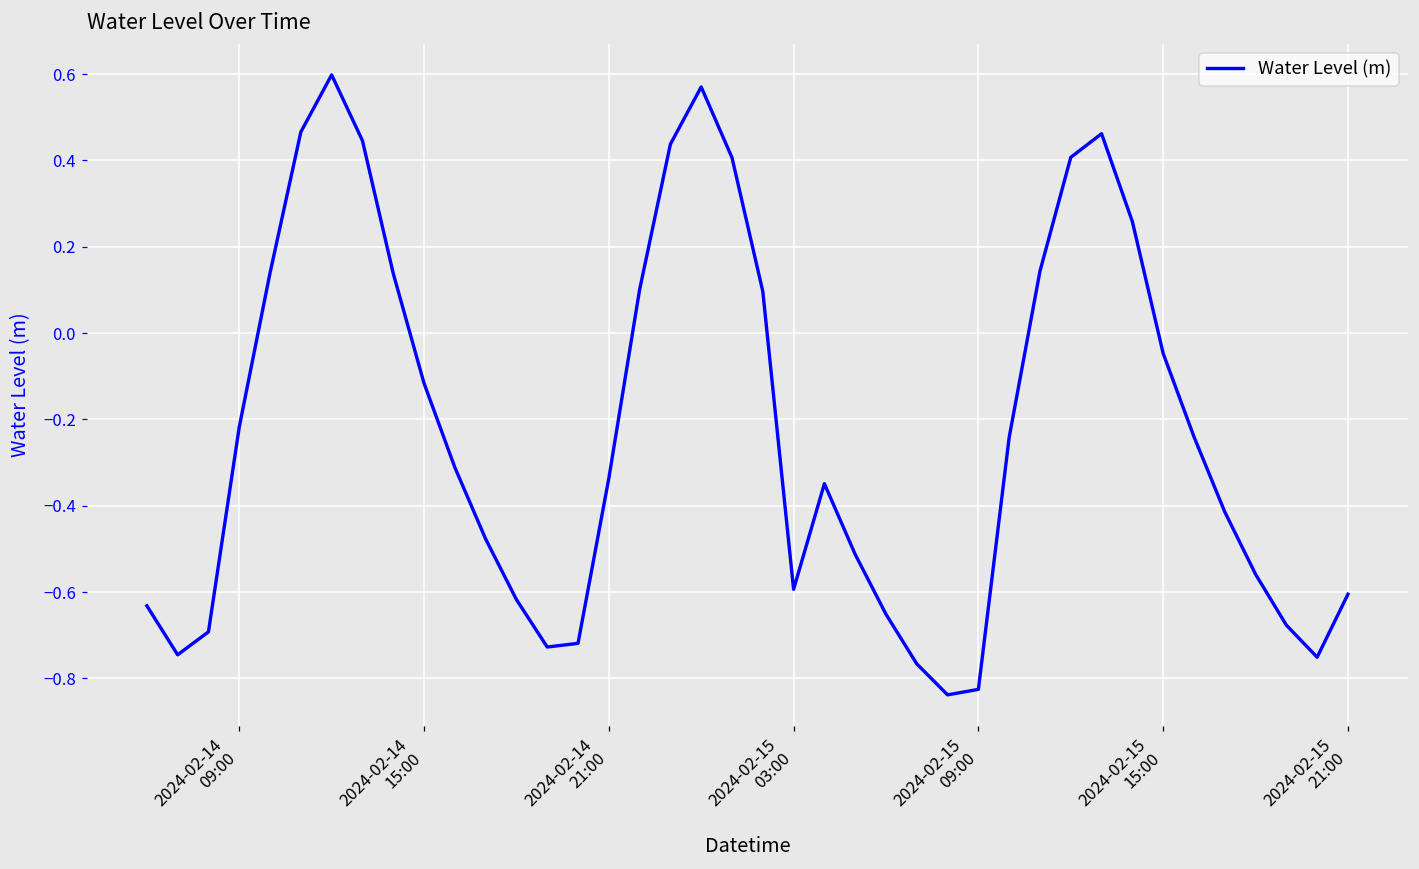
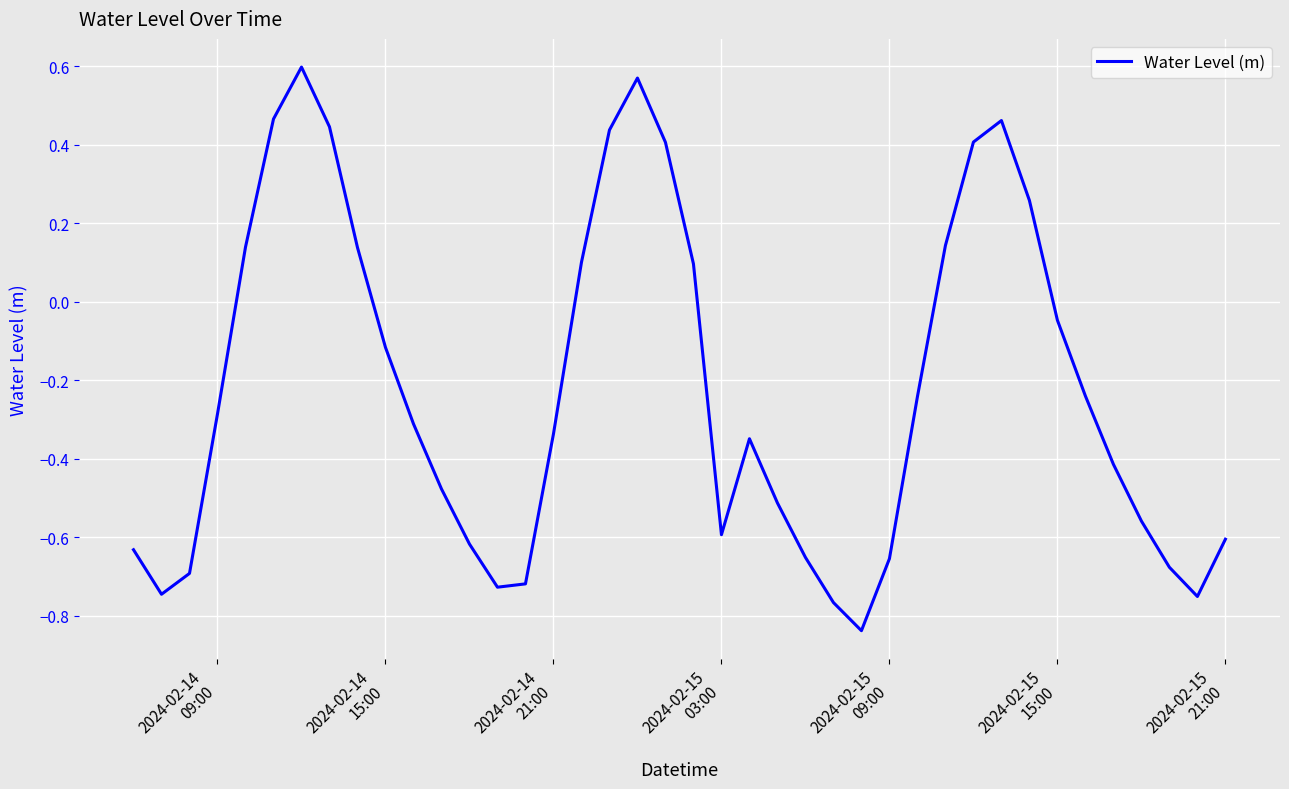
2024-02-14 09:00: -0.22 -> -0.29
2024-02-15 09:00: -0.83 -> -0.65
